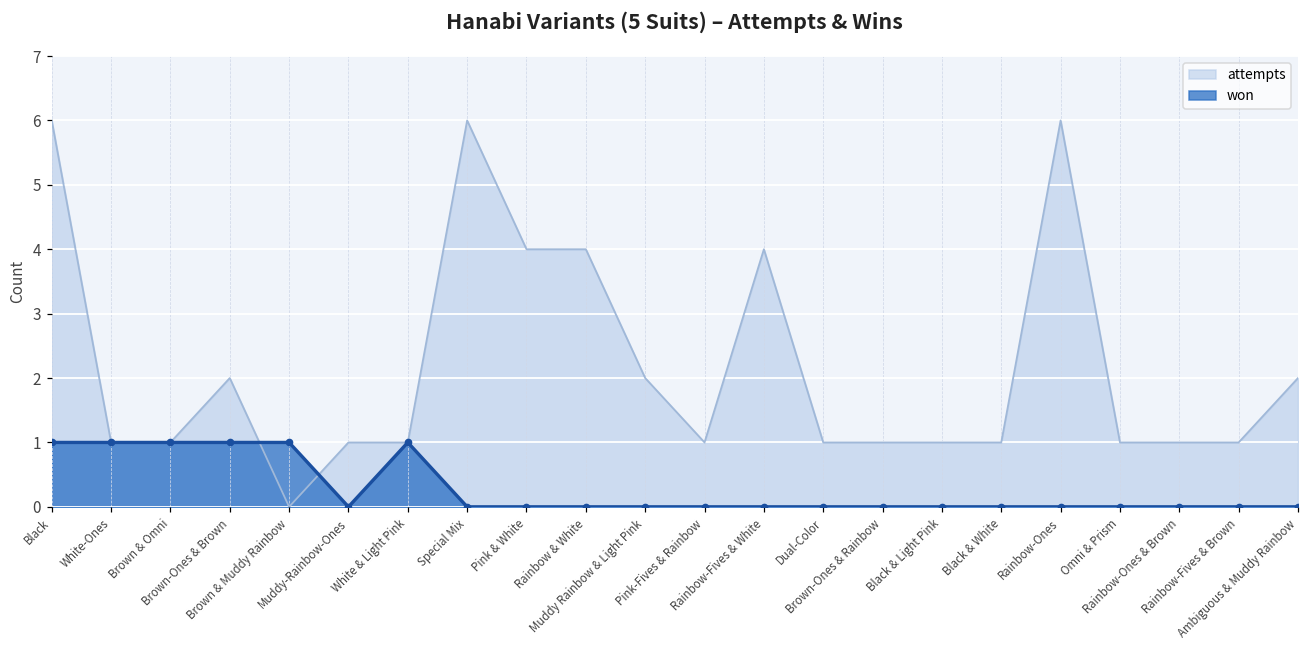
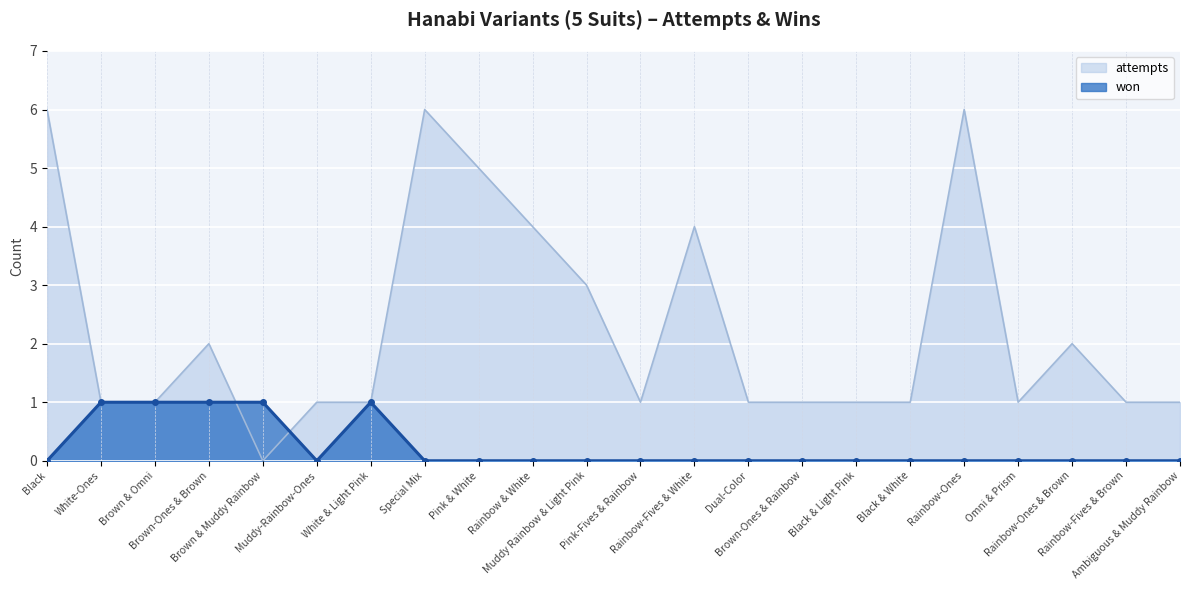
won, Black: 1 -> 0
attempts, Pink & White: 4 -> 5
attempts, Muddy Rainbow & Light Pink: 2 -> 3
attempts, Rainbow-Ones & Brown: 1 -> 2
attempts, Ambiguous & Muddy Rainbow: 2 -> 1
